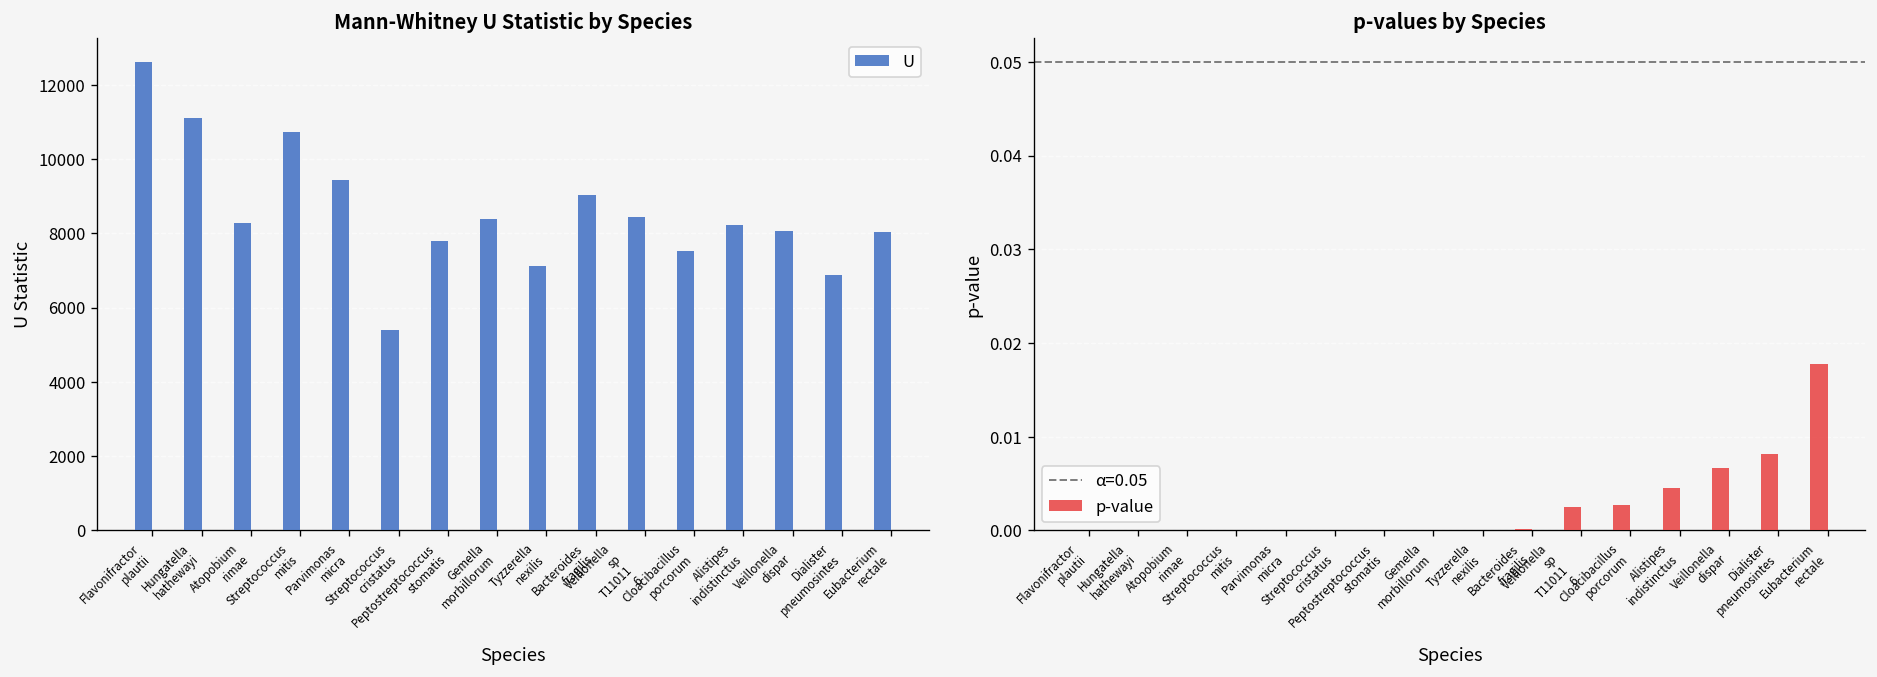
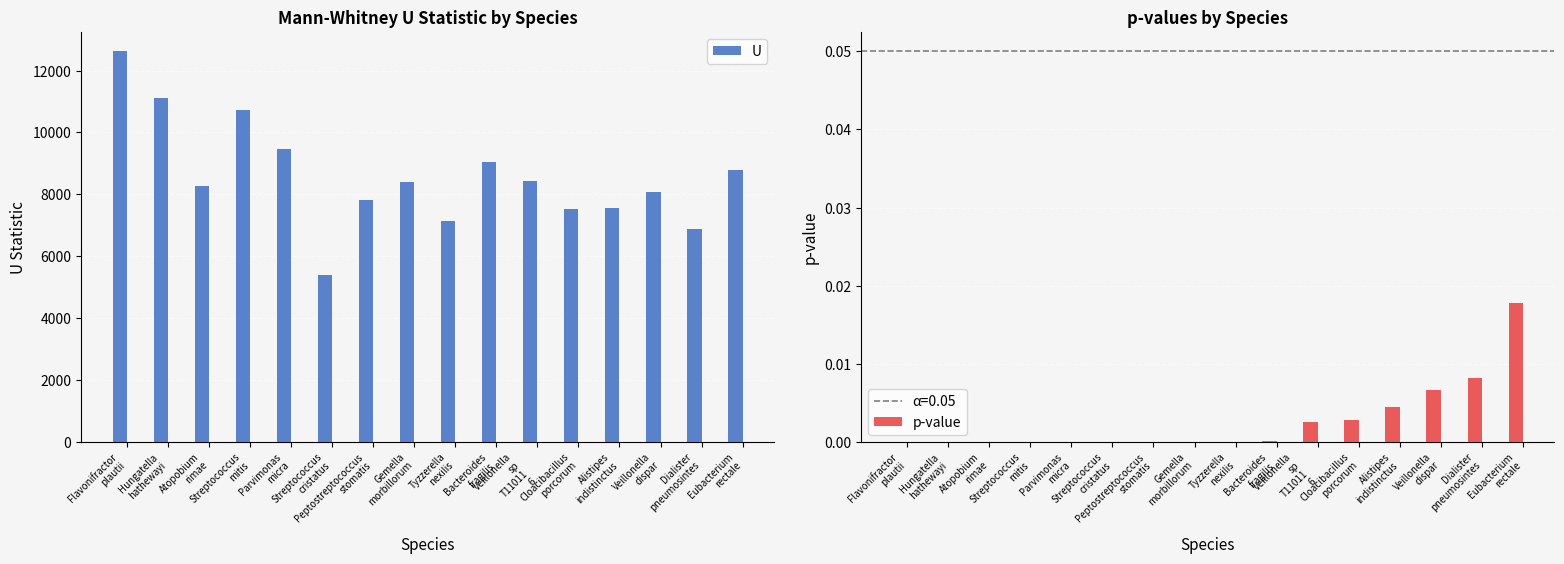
Mann-Whitney U Statistic by Species, Alistipes indistinctus: 8200 -> 7600
Mann-Whitney U Statistic by Species, Eubacterium rectale: 8000 -> 8800
